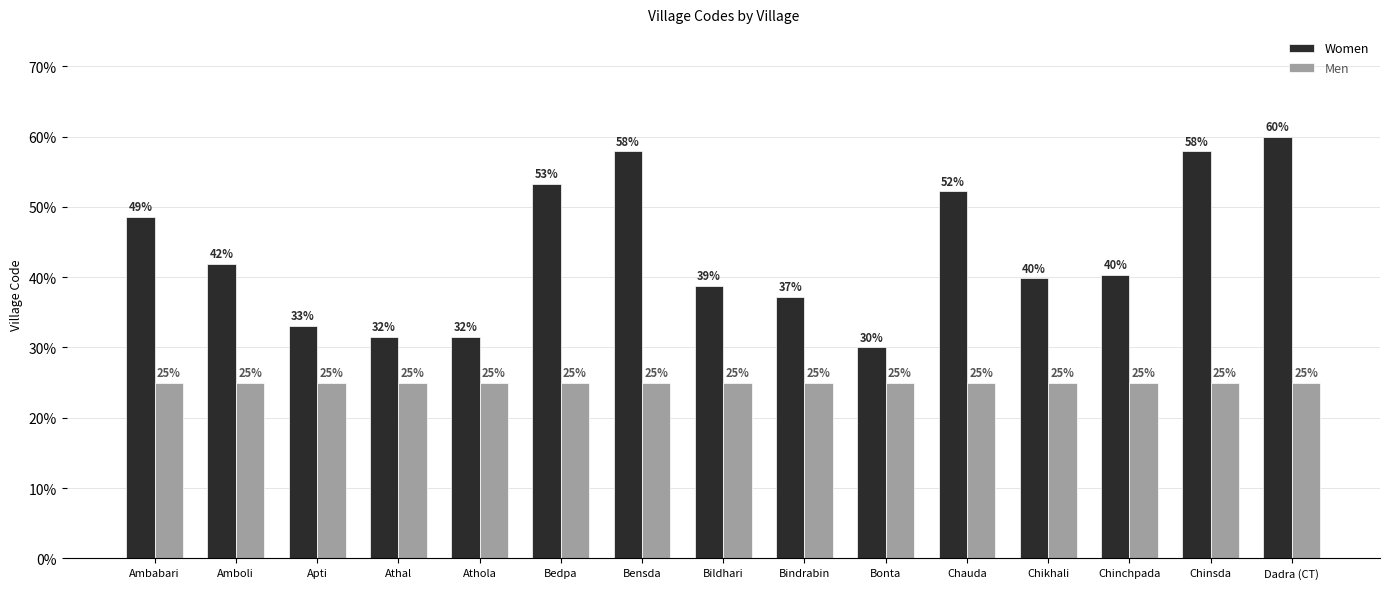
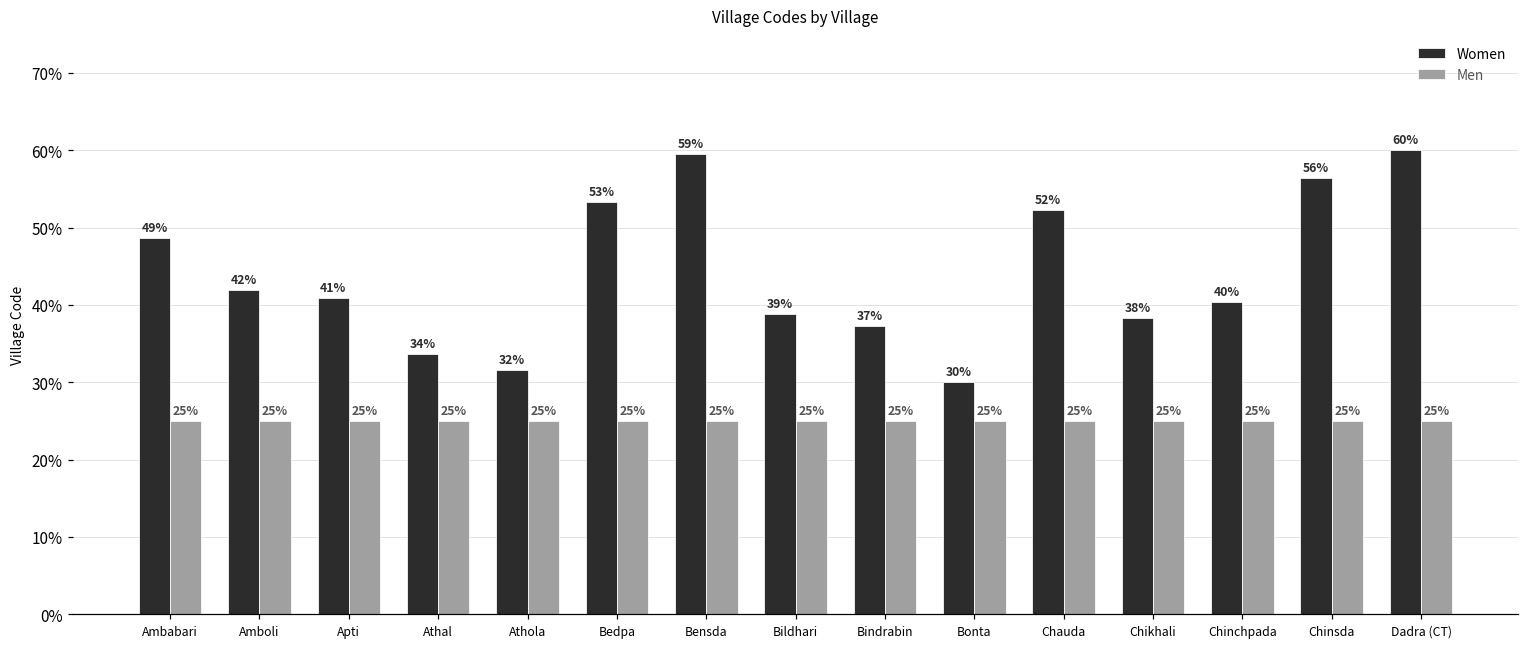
Women, Apti: 33% -> 41%
Women, Athal: 32% -> 34%
Women, Bensda: 58% -> 59%
Women, Chikhali: 40% -> 38%
Women, Chinsda: 58% -> 56%
